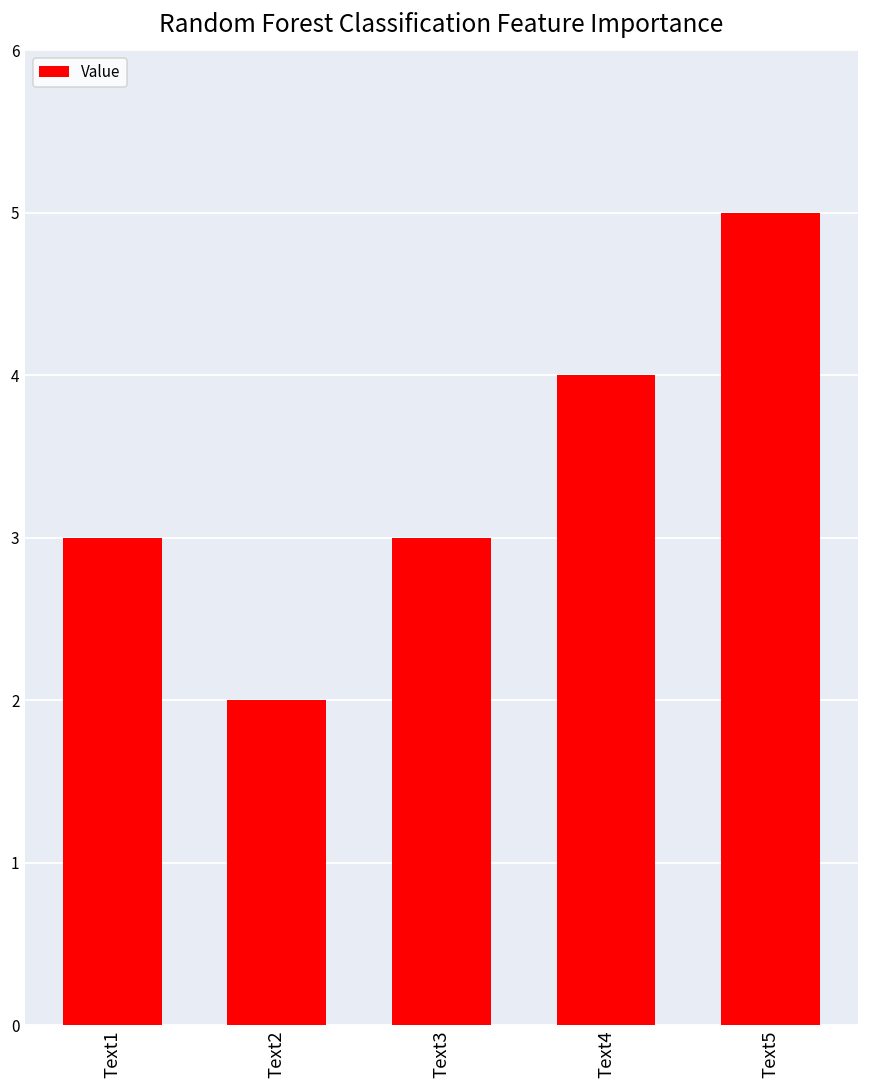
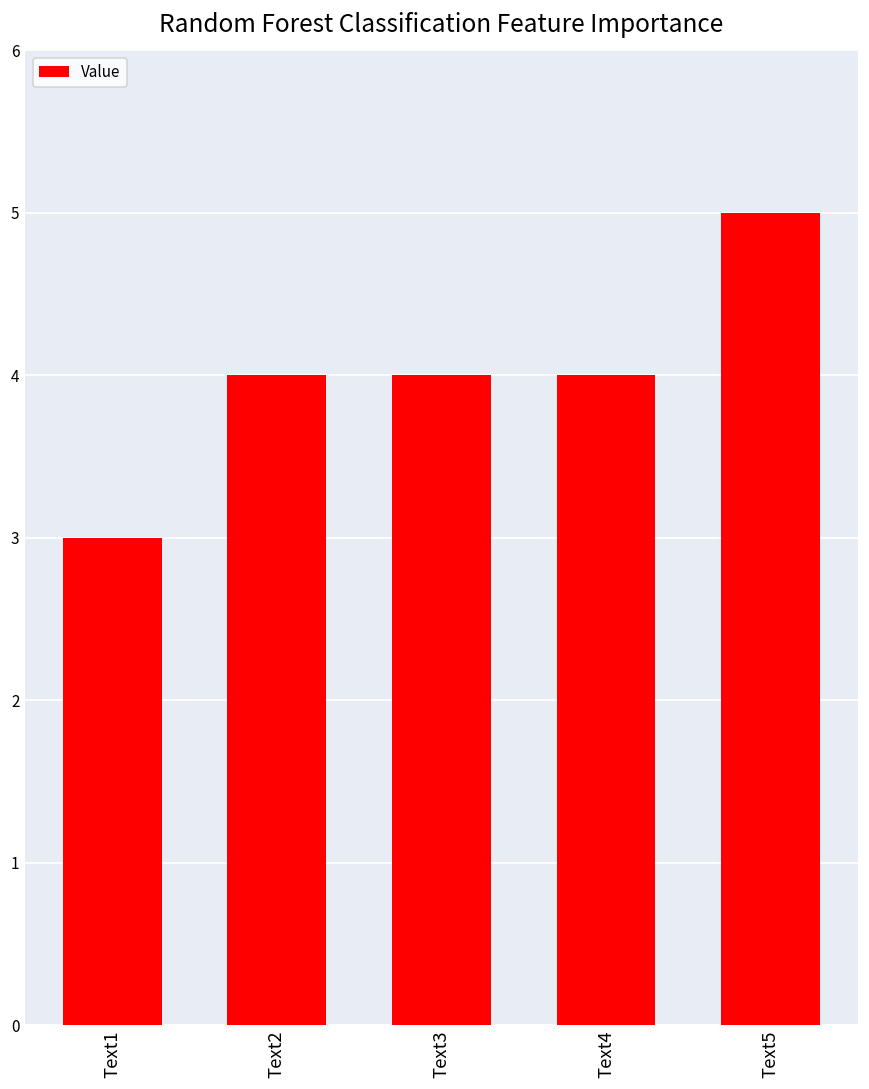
Text2: 2 -> 4
Text3: 3 -> 4
